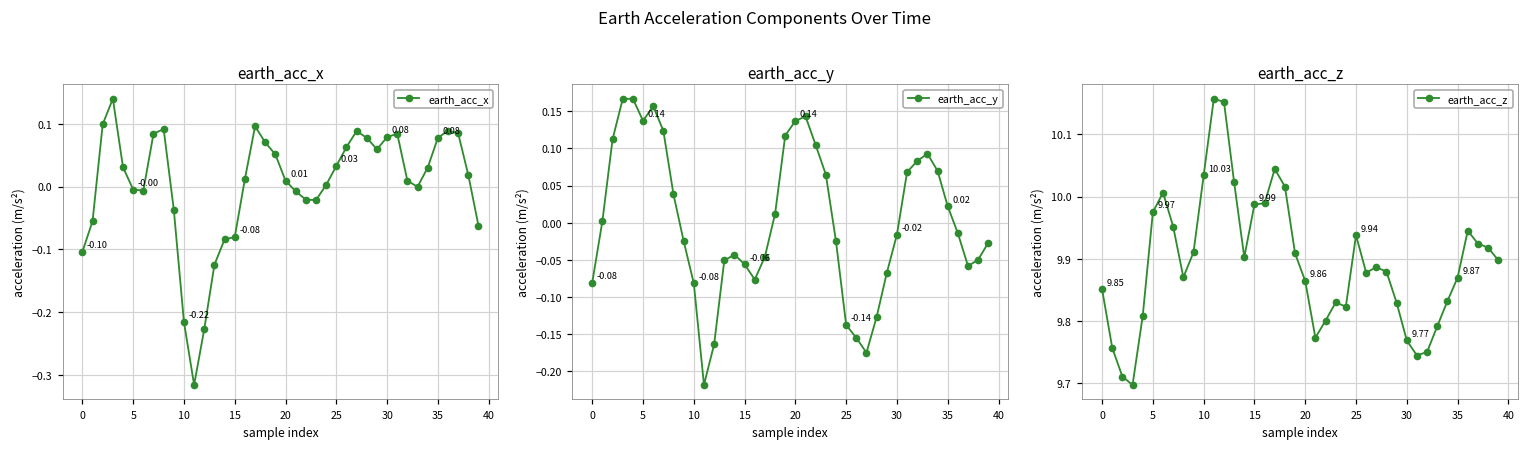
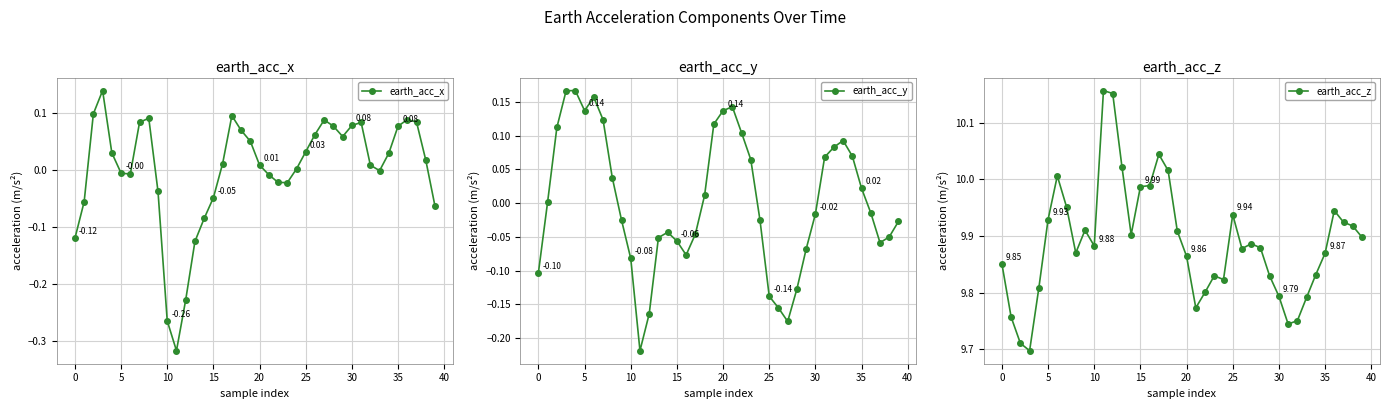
earth_acc_x, 0: -0.10 -> -0.12
earth_acc_x, 10: -0.22 -> -0.26
earth_acc_x, 15: -0.08 -> -0.05
earth_acc_y, 0: -0.08 -> -0.10
earth_acc_z, 5: 9.97 -> 9.93
earth_acc_z, 10: 10.03 -> 9.88
earth_acc_z, 30: 9.77 -> 9.79
